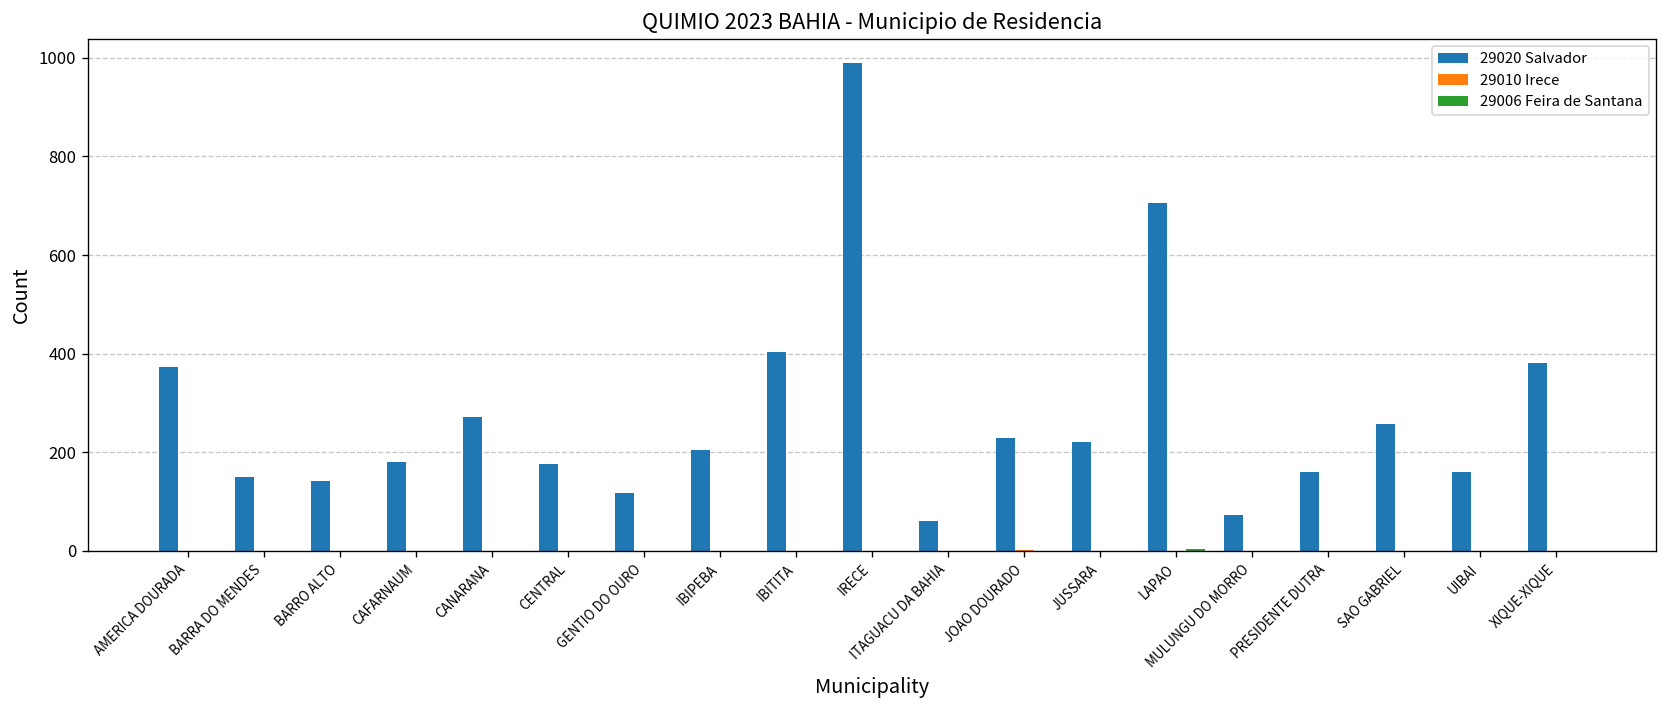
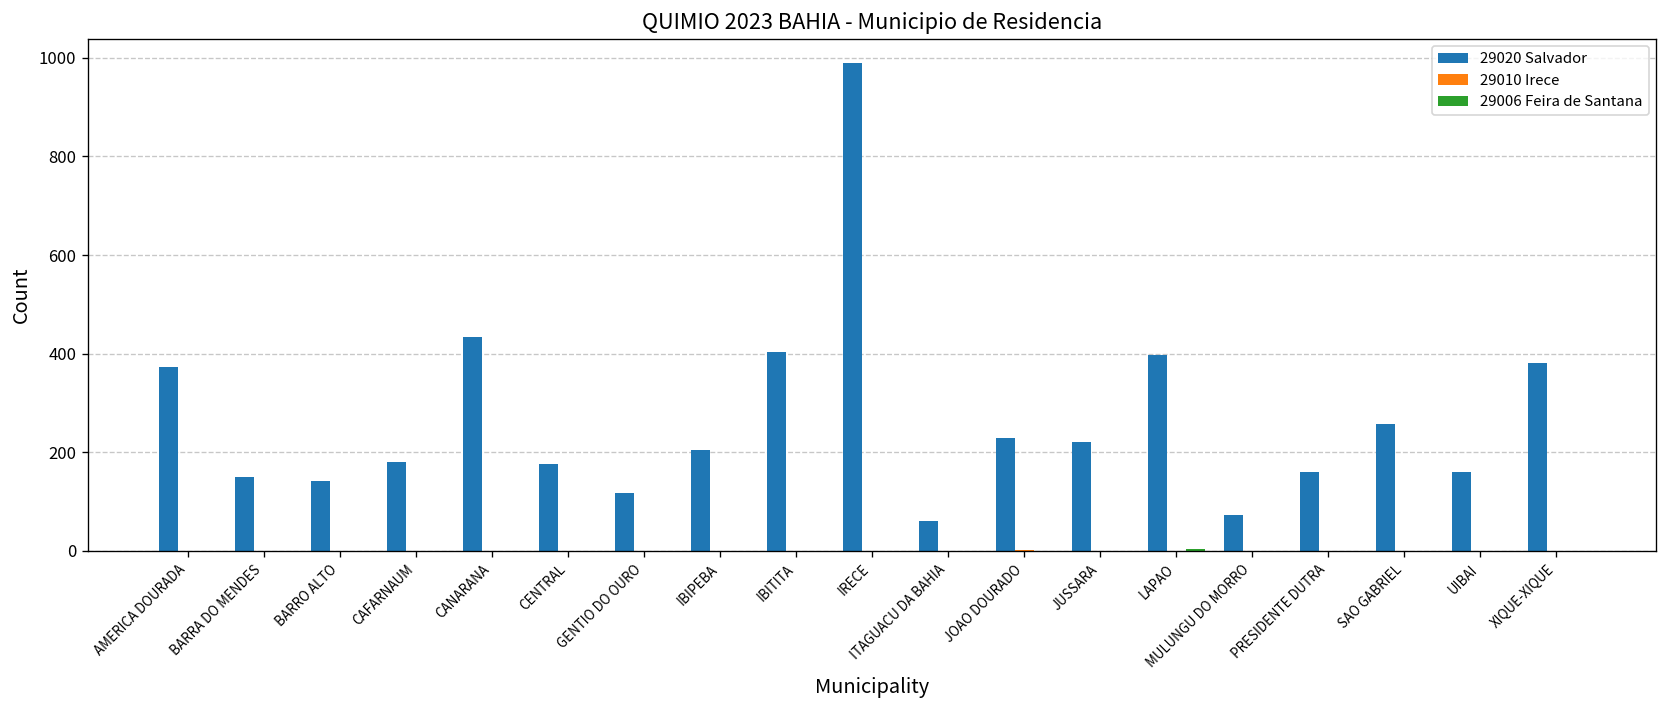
29020 Salvador, CANARANA: 270 -> 430
29020 Salvador, LAPAO: 710 -> 400
